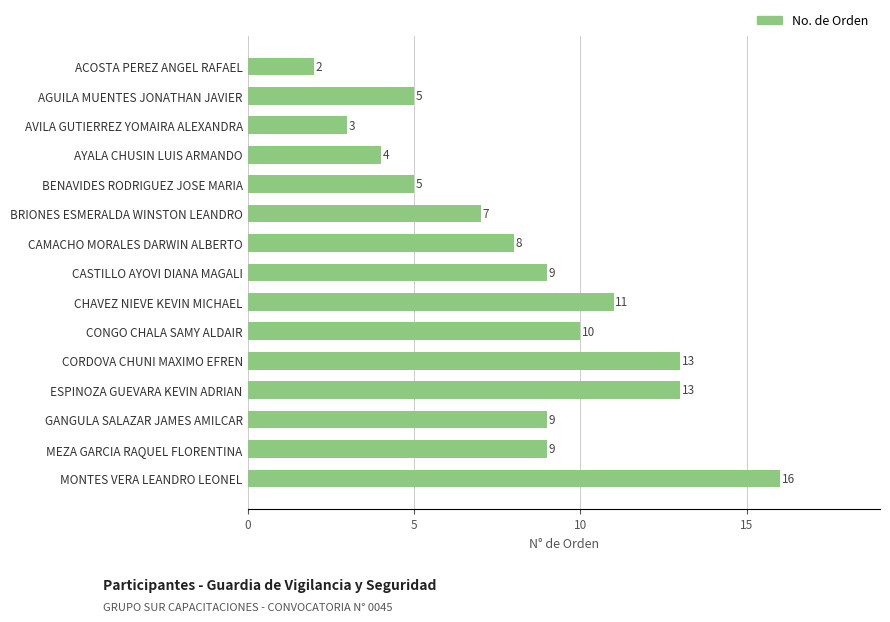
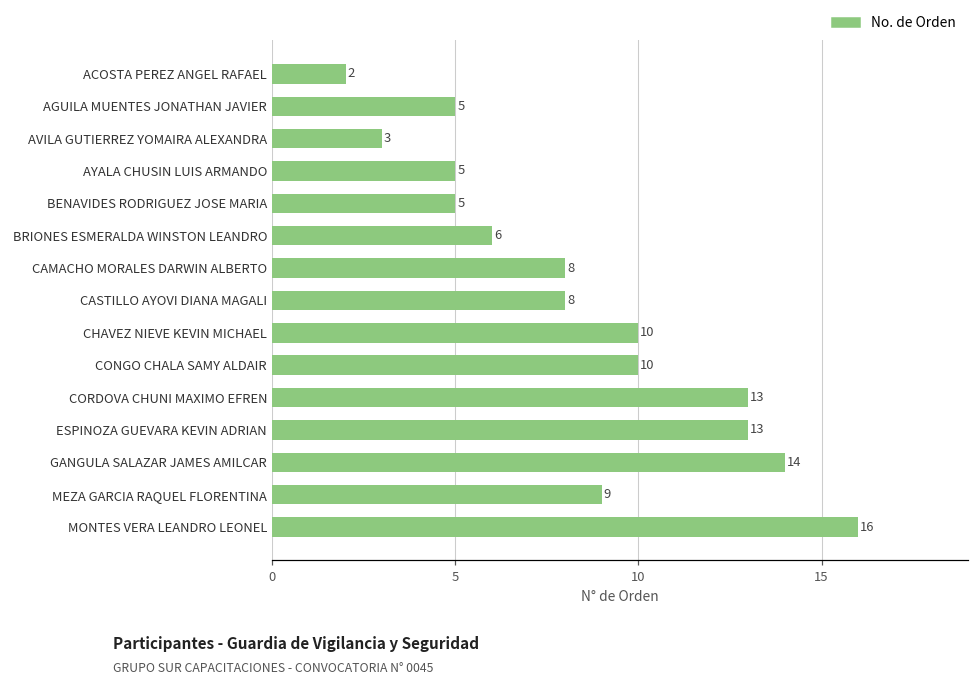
AYALA CHUSIN LUIS ARMANDO: 4 -> 5
BRIONES ESMERALDA WINSTON LEANDRO: 7 -> 6
CASTILLO AYOVI DIANA MAGALI: 9 -> 8
CHAVEZ NIEVE KEVIN MICHAEL: 11 -> 10
GANGULA SALAZAR JAMES AMILCAR: 9 -> 14
